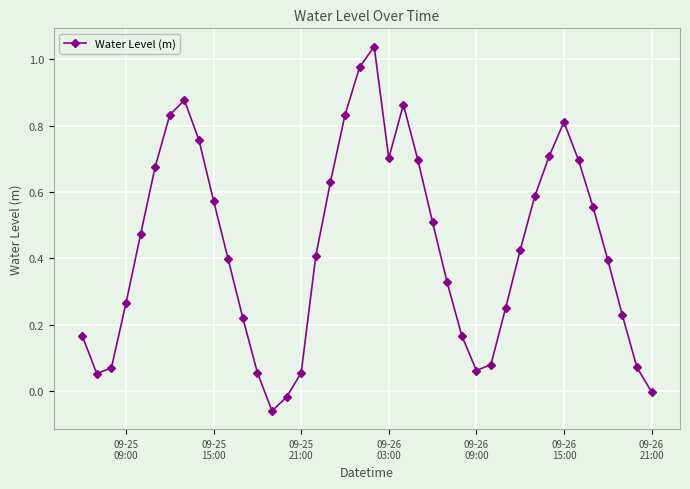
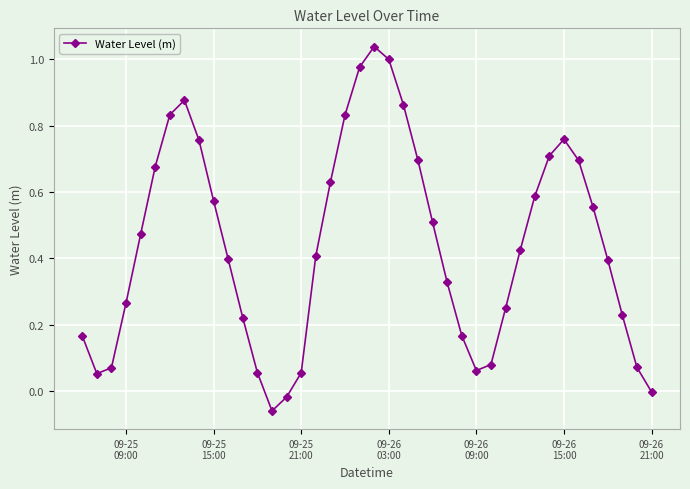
09-26 03:00: 0.70 -> 1.00
09-26 15:00: 0.81 -> 0.76
